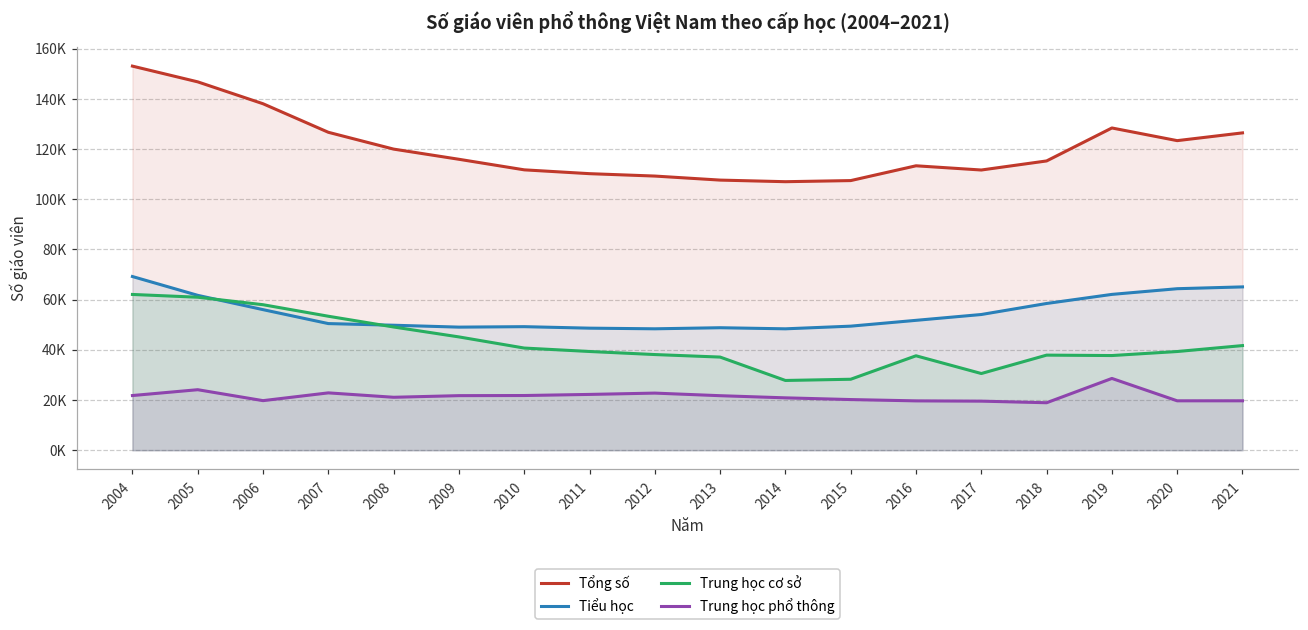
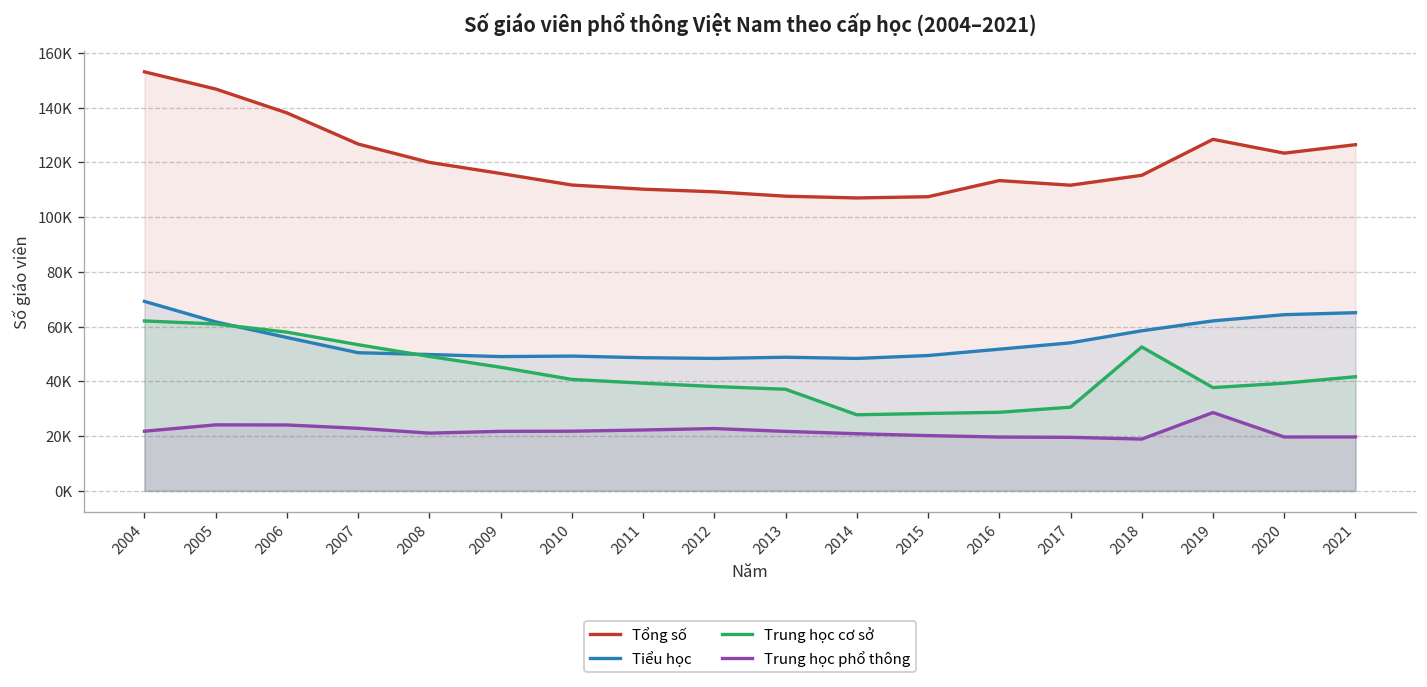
Trung học phổ thông, 2006: 20000 -> 24000
Trung học cơ sở, 2016: 38000 -> 29000
Trung học cơ sở, 2018: 38000 -> 53000
